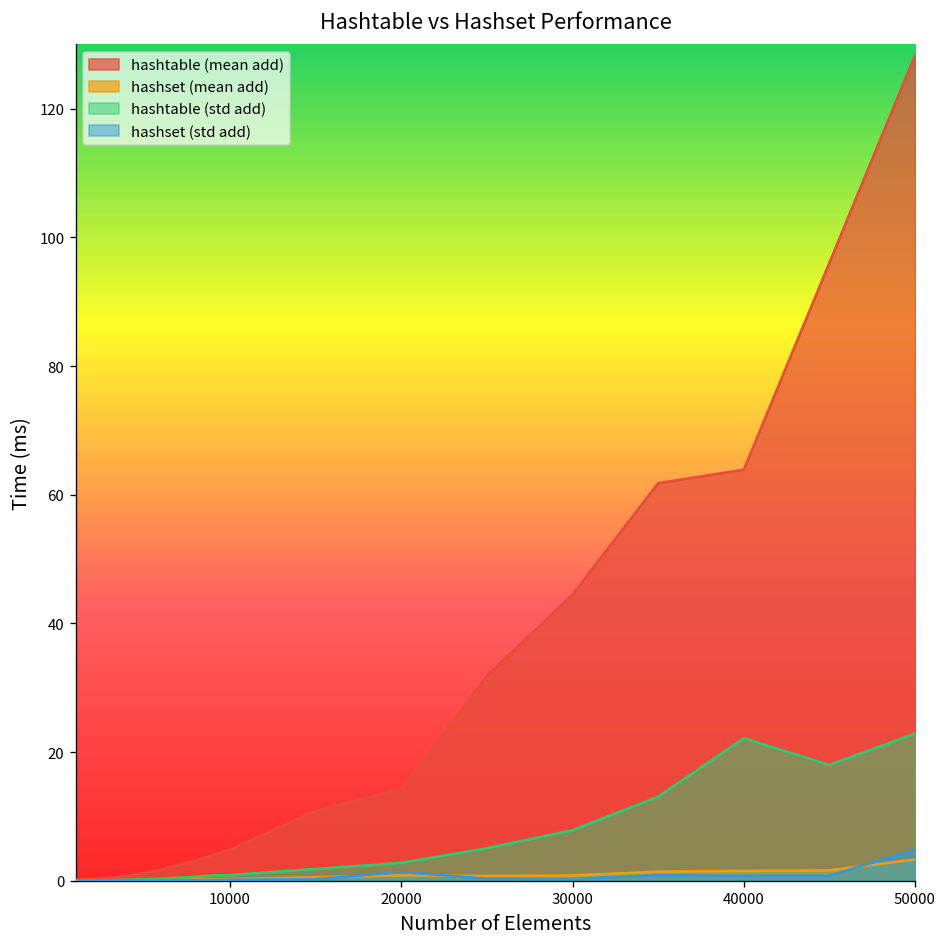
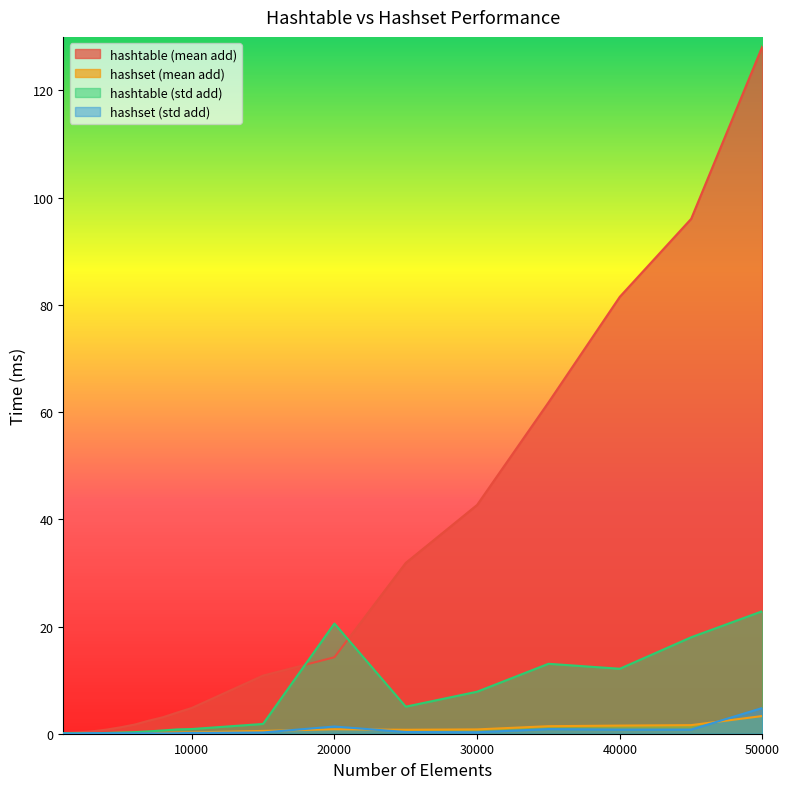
hashtable (std add), 20000: 3 -> 21
hashtable (mean add), 30000: 44 -> 43
hashtable (mean add), 40000: 64 -> 82
hashtable (std add), 40000: 22 -> 12
